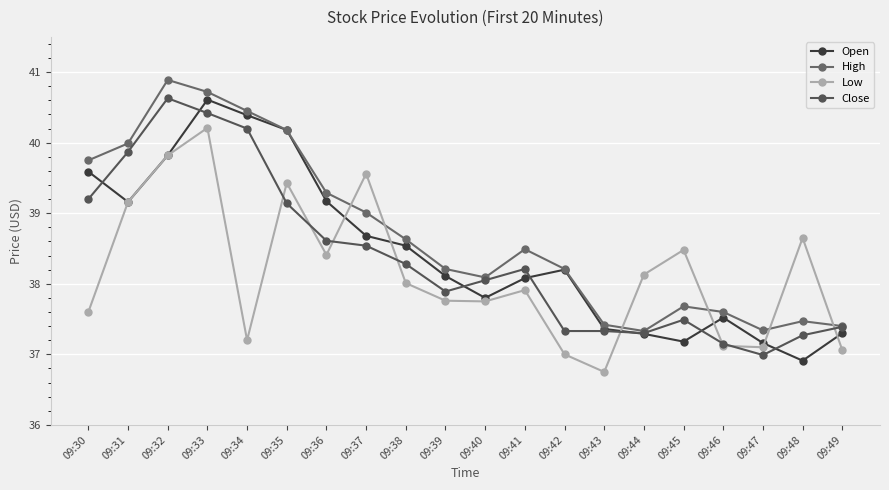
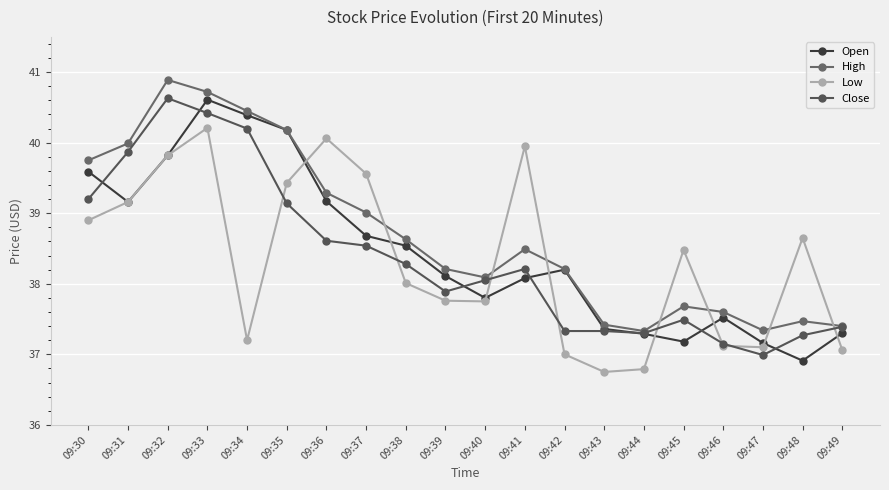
Low, 09:30: 37.6 -> 38.9
Low, 09:36: 38.4 -> 40.1
Low, 09:41: 37.9 -> 40.0
Low, 09:44: 38.1 -> 36.8
